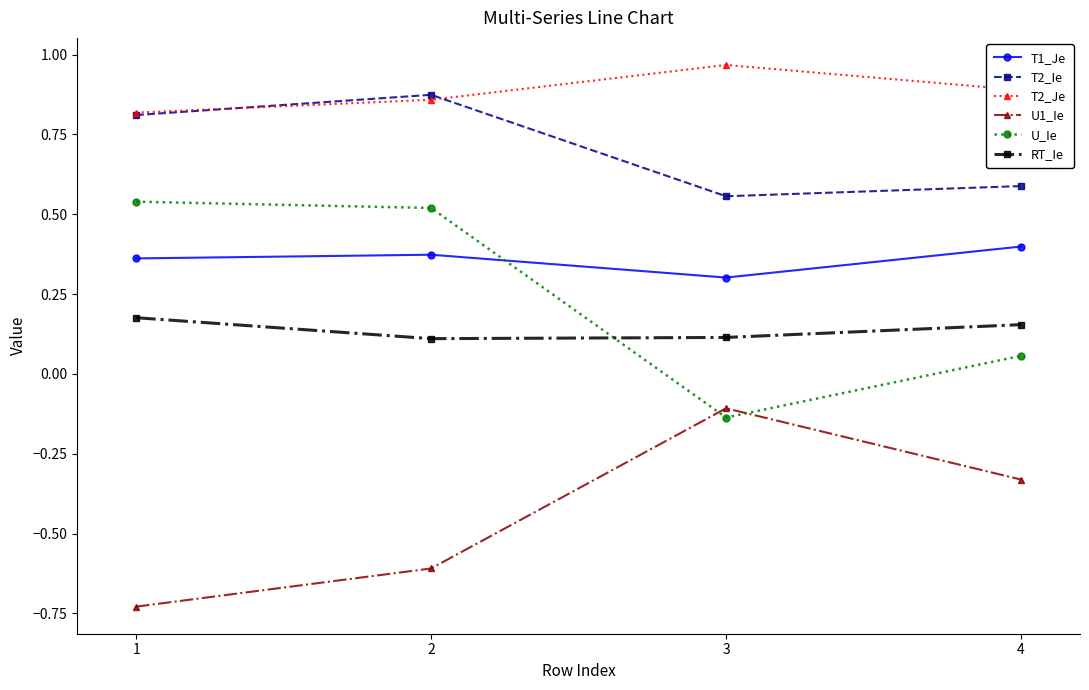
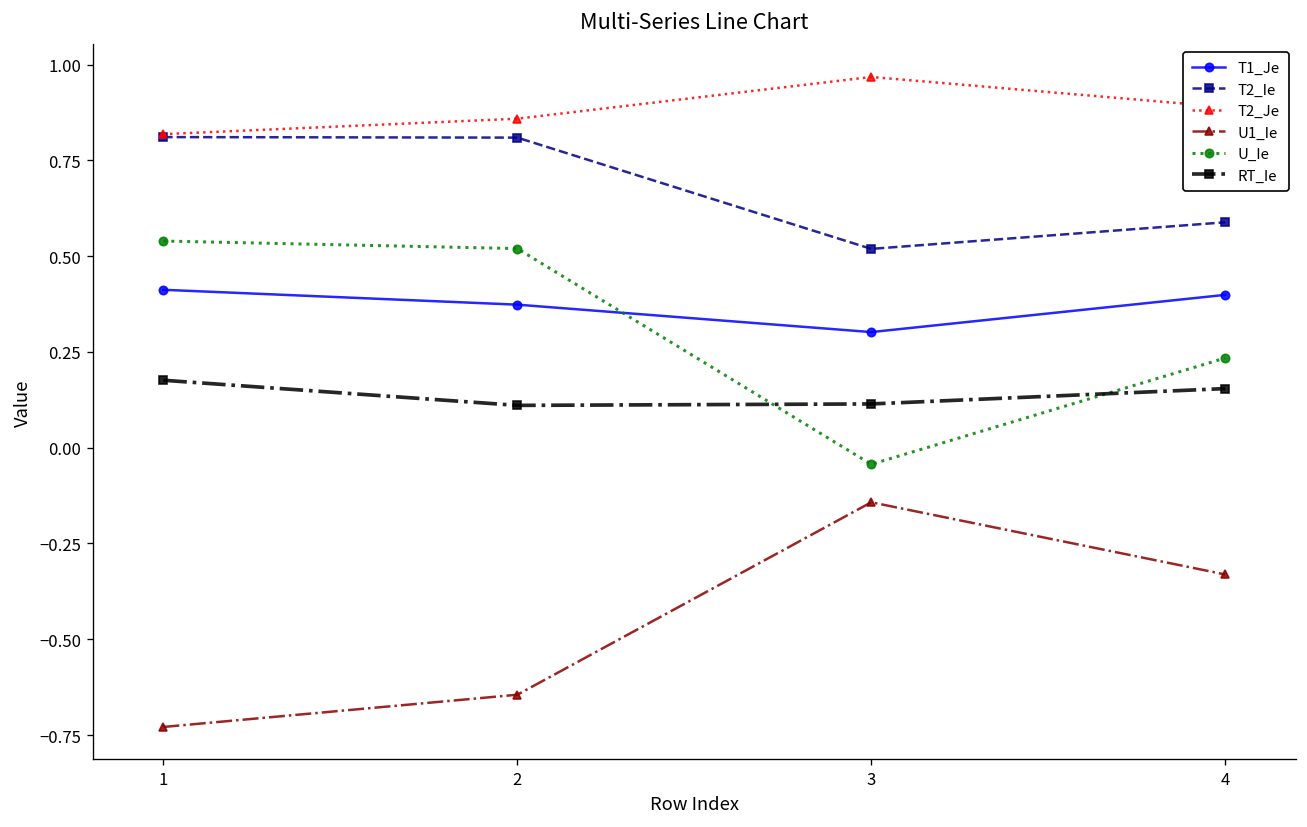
T1_Je, 1: 0.36 -> 0.41
T2_Ie, 2: 0.87 -> 0.81
U1_Ie, 2: -0.61 -> -0.64
T2_Ie, 3: 0.56 -> 0.52
U1_Ie, 3: -0.11 -> -0.14
U_Ie, 3: -0.14 -> -0.04
U_Ie, 4: 0.06 -> 0.23
